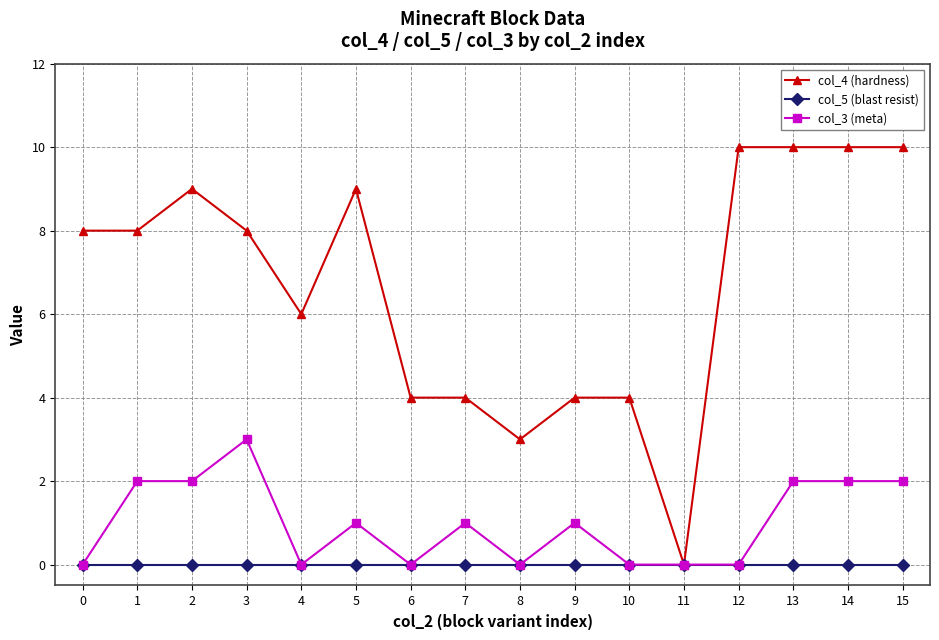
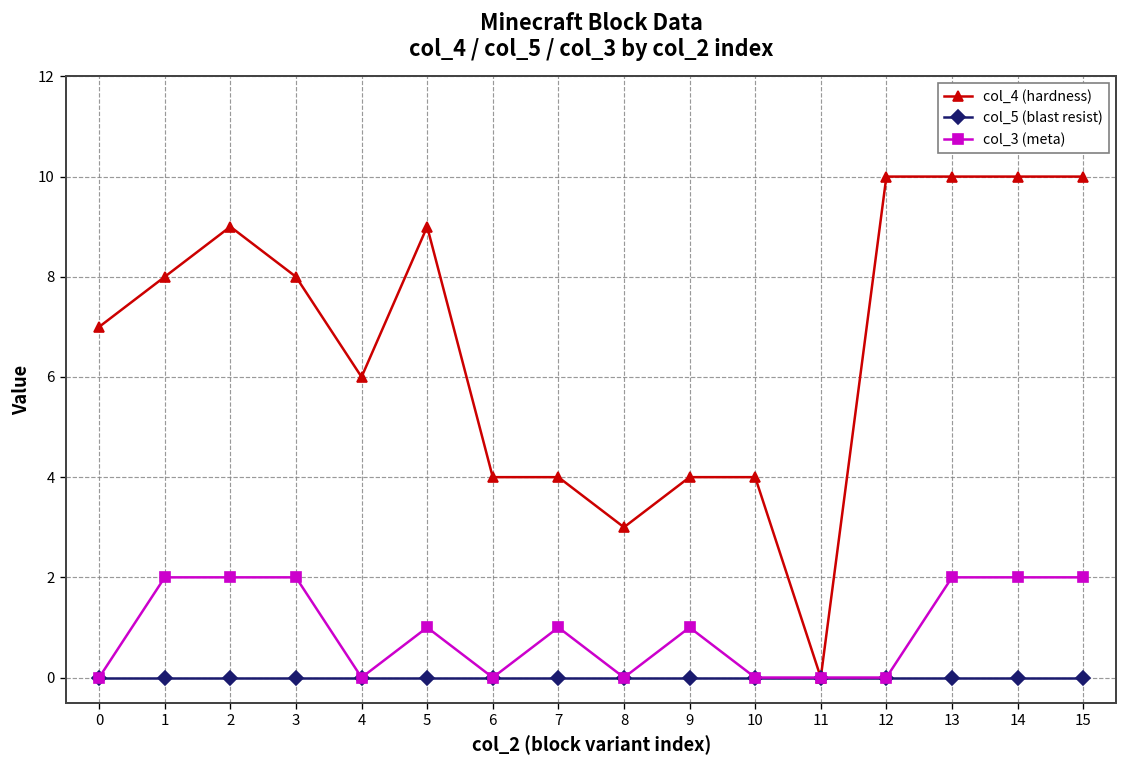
col_4 (hardness), 0: 8 -> 7
col_3 (meta), 3: 3 -> 2
